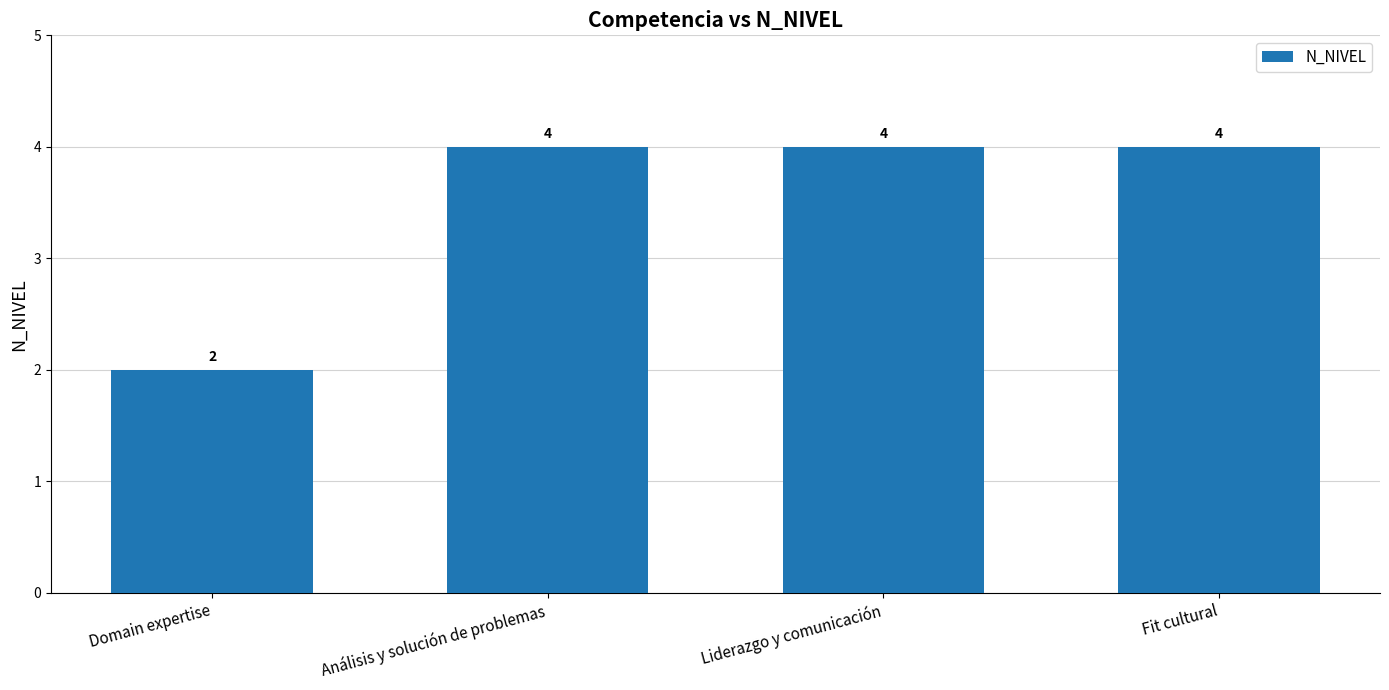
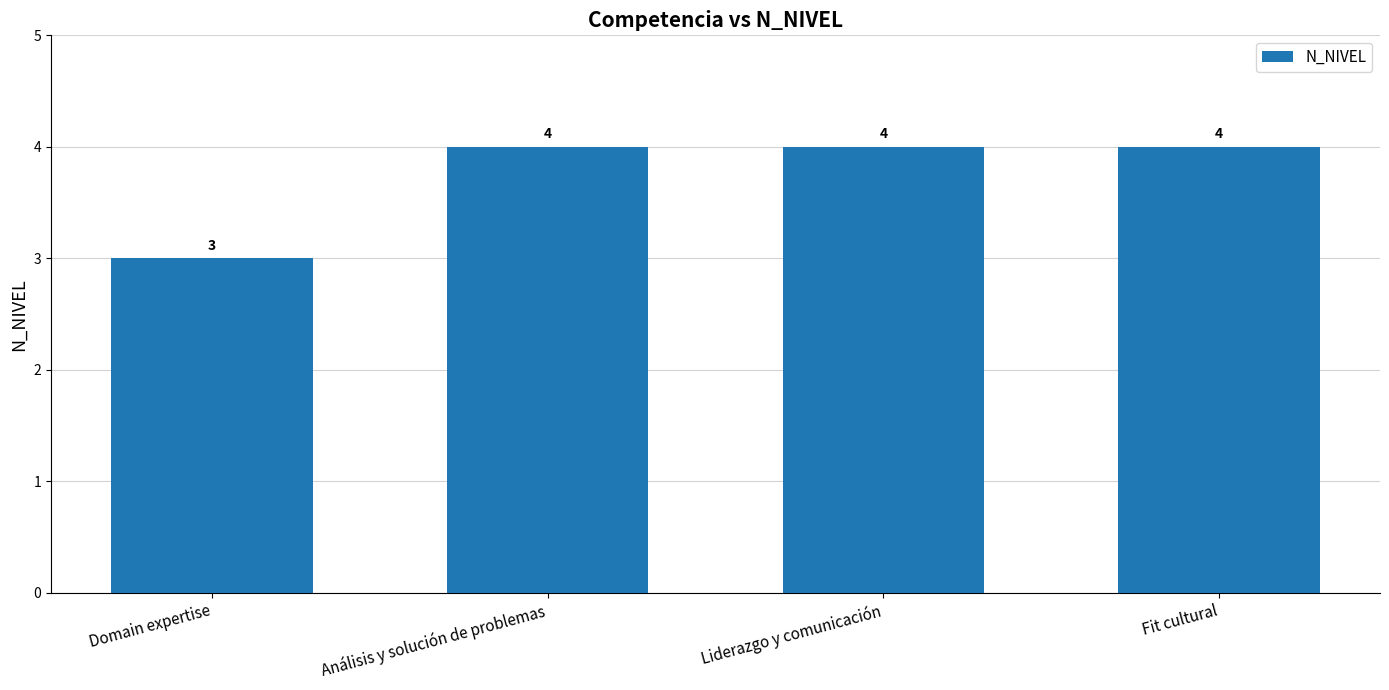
Domain expertise: 2 -> 3
